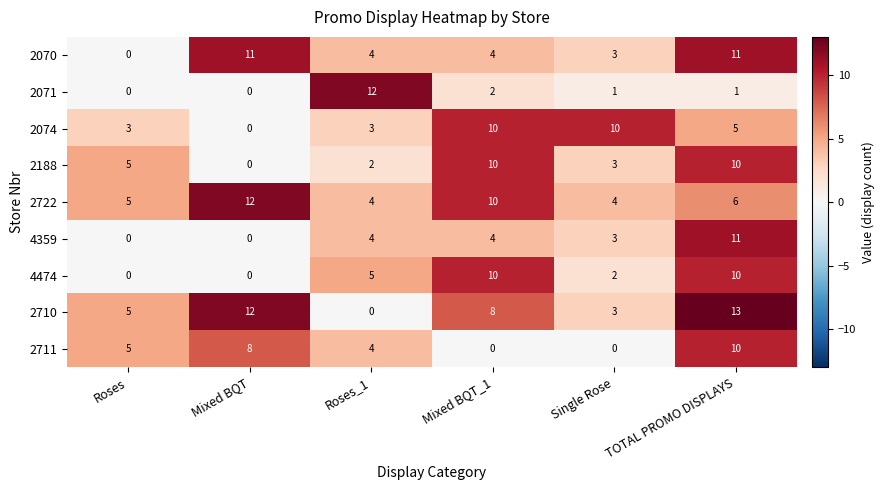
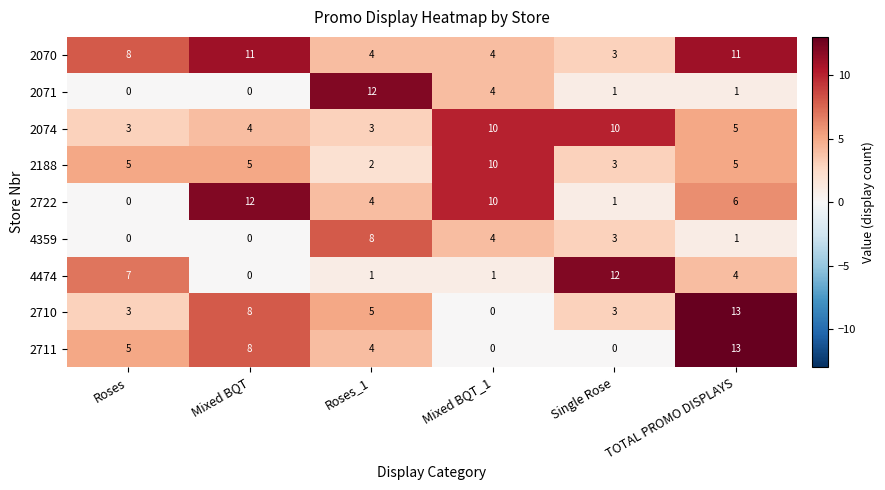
2070, Roses: 0 -> 8
2071, Mixed BQT_1: 2 -> 4
2074, Mixed BQT: 0 -> 4
2188, Mixed BQT: 0 -> 5
2188, TOTAL PROMO DISPLAYS: 10 -> 5
2722, Roses: 5 -> 0
2722, Single Rose: 4 -> 1
4359, Roses_1: 4 -> 8
4359, TOTAL PROMO DISPLAYS: 11 -> 1
4474, Roses: 0 -> 7
4474, Roses_1: 5 -> 1
4474, Mixed BQT_1: 10 -> 1
4474, Single Rose: 2 -> 12
4474, TOTAL PROMO DISPLAYS: 10 -> 4
2710, Roses: 5 -> 3
2710, Mixed BQT: 12 -> 8
2710, Roses_1: 0 -> 5
2710, Mixed BQT_1: 8 -> 0
2711, TOTAL PROMO DISPLAYS: 10 -> 13
